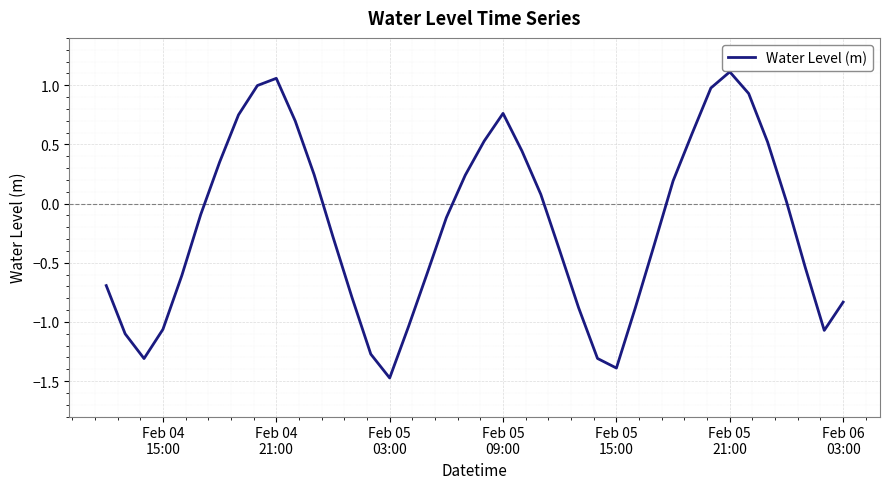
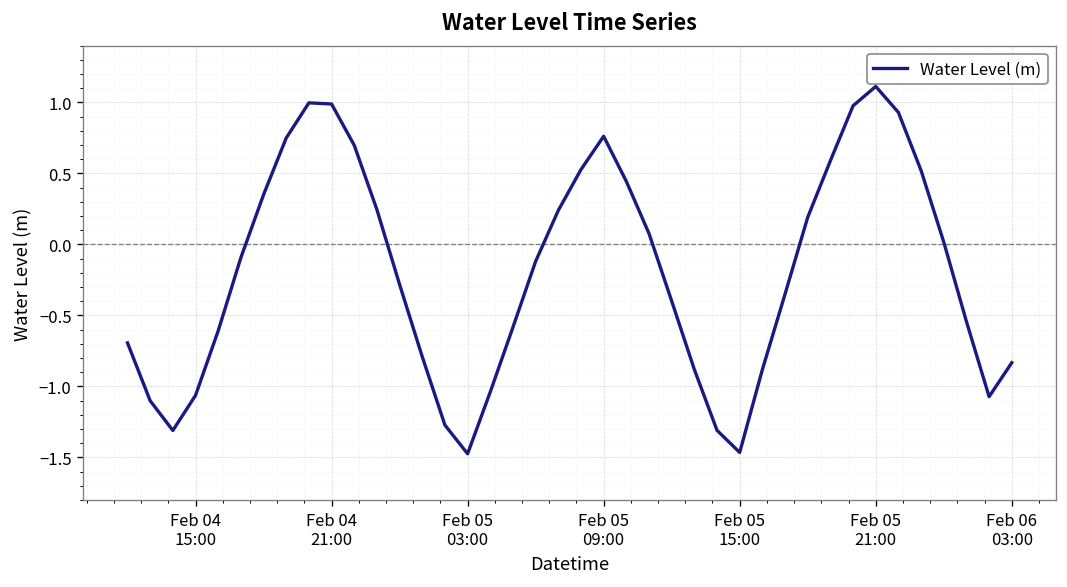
Feb 04 21:00: 1.06 -> 0.99
Feb 05 15:00: -1.39 -> -1.46
